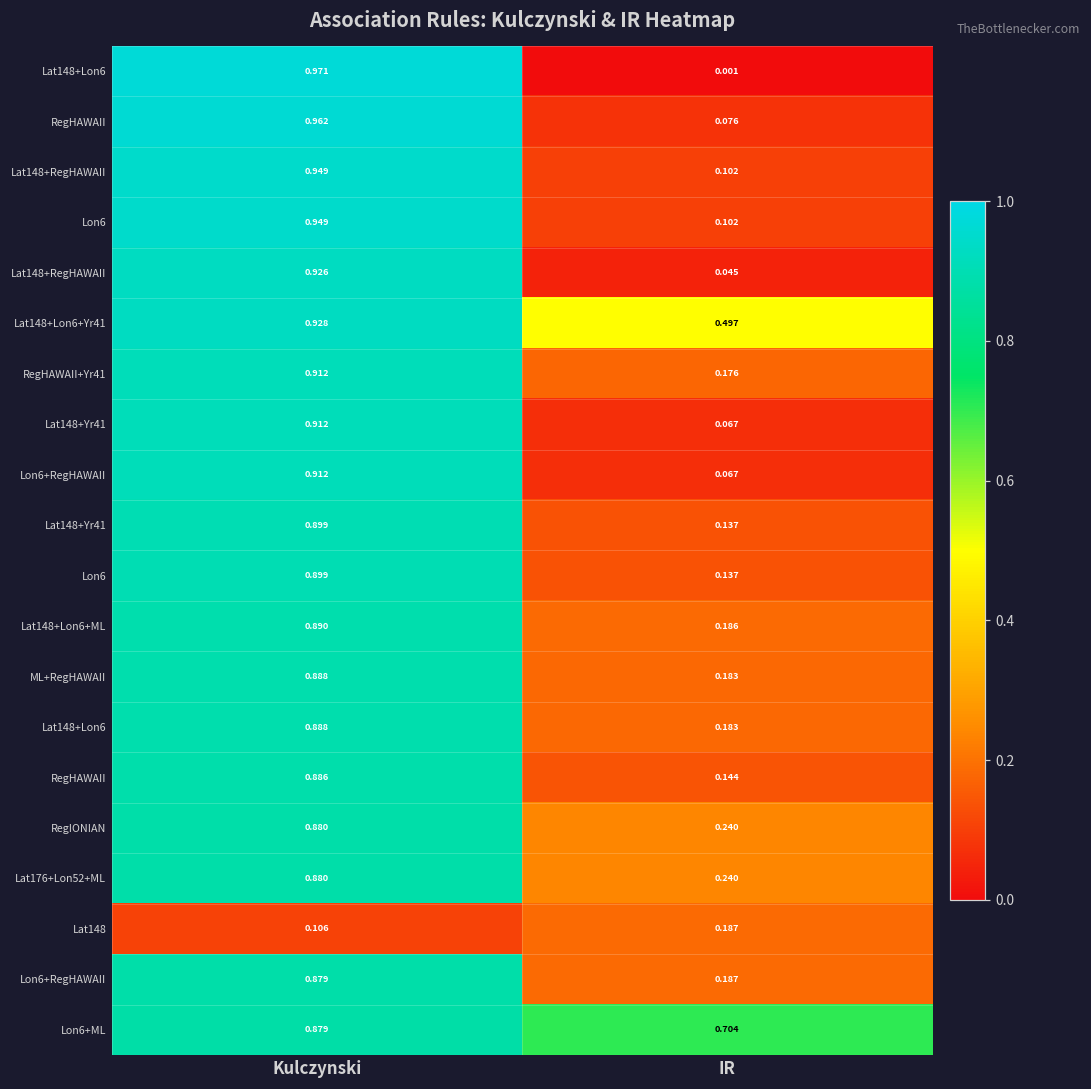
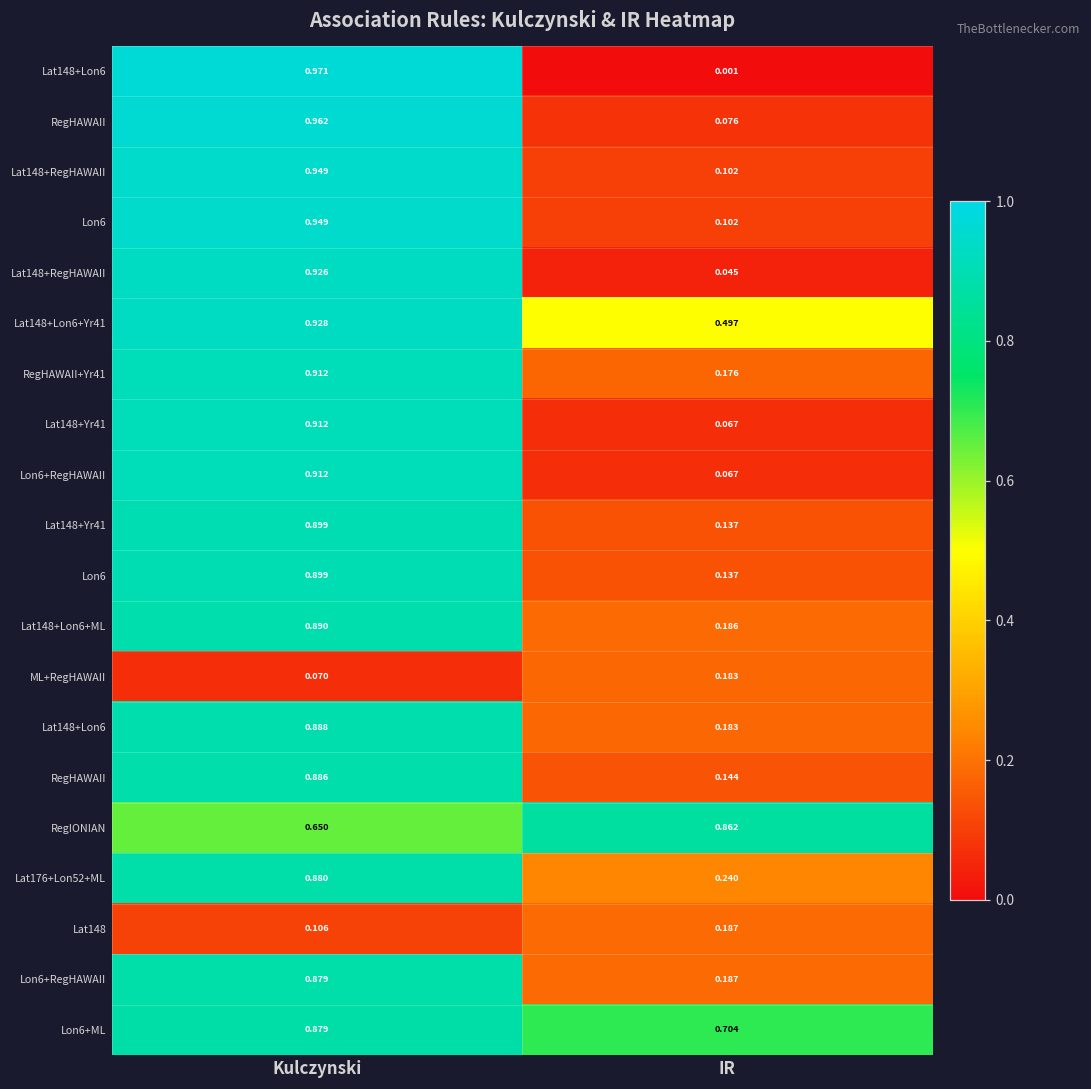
ML+RegHAWAII, Kulczynski: 0.888 -> 0.070
RegIONIAN, Kulczynski: 0.880 -> 0.650
RegIONIAN, IR: 0.240 -> 0.862
